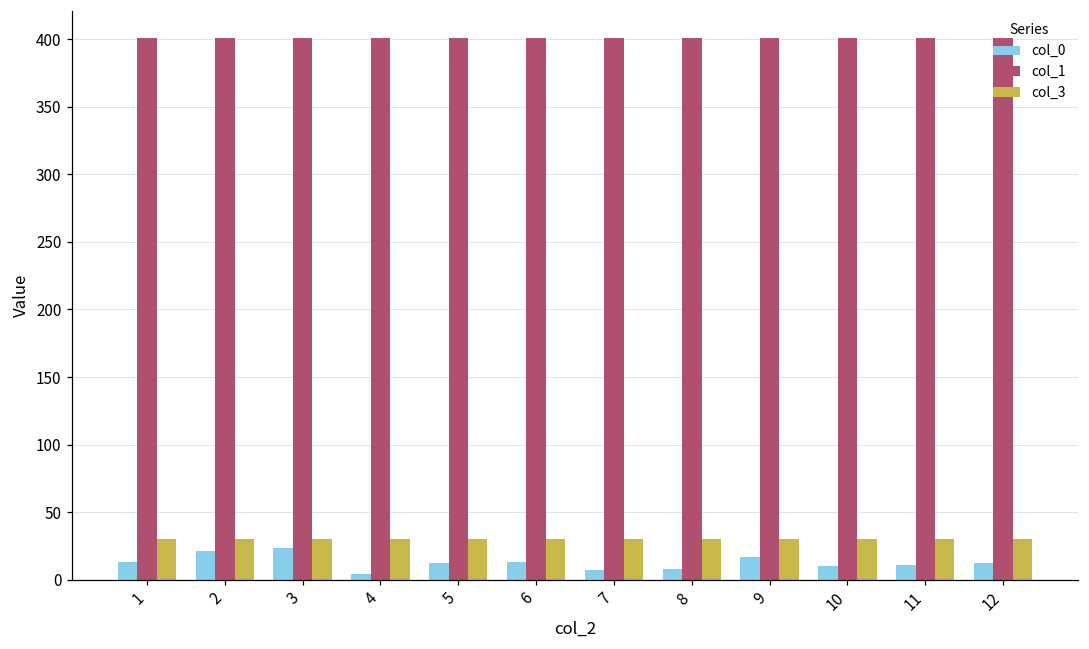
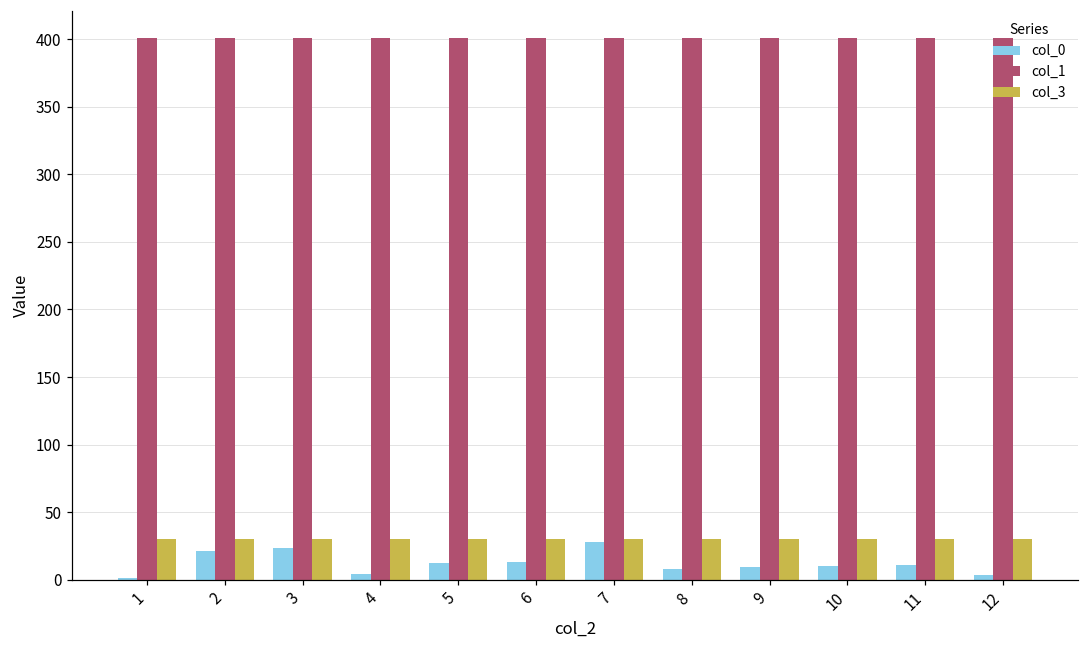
col_0, 1: 13 -> 1
col_0, 7: 7 -> 28
col_0, 9: 17 -> 9
col_0, 12: 12 -> 3
